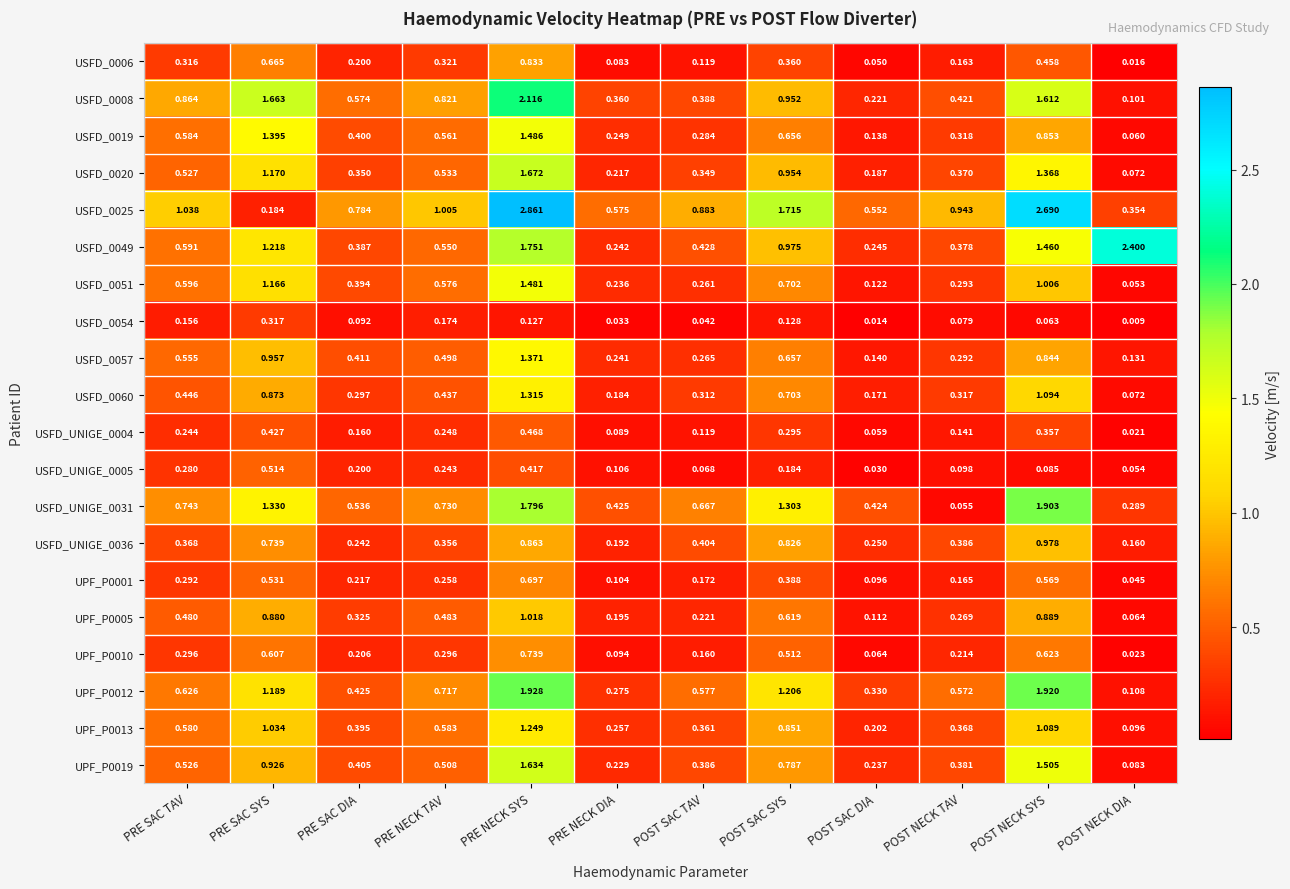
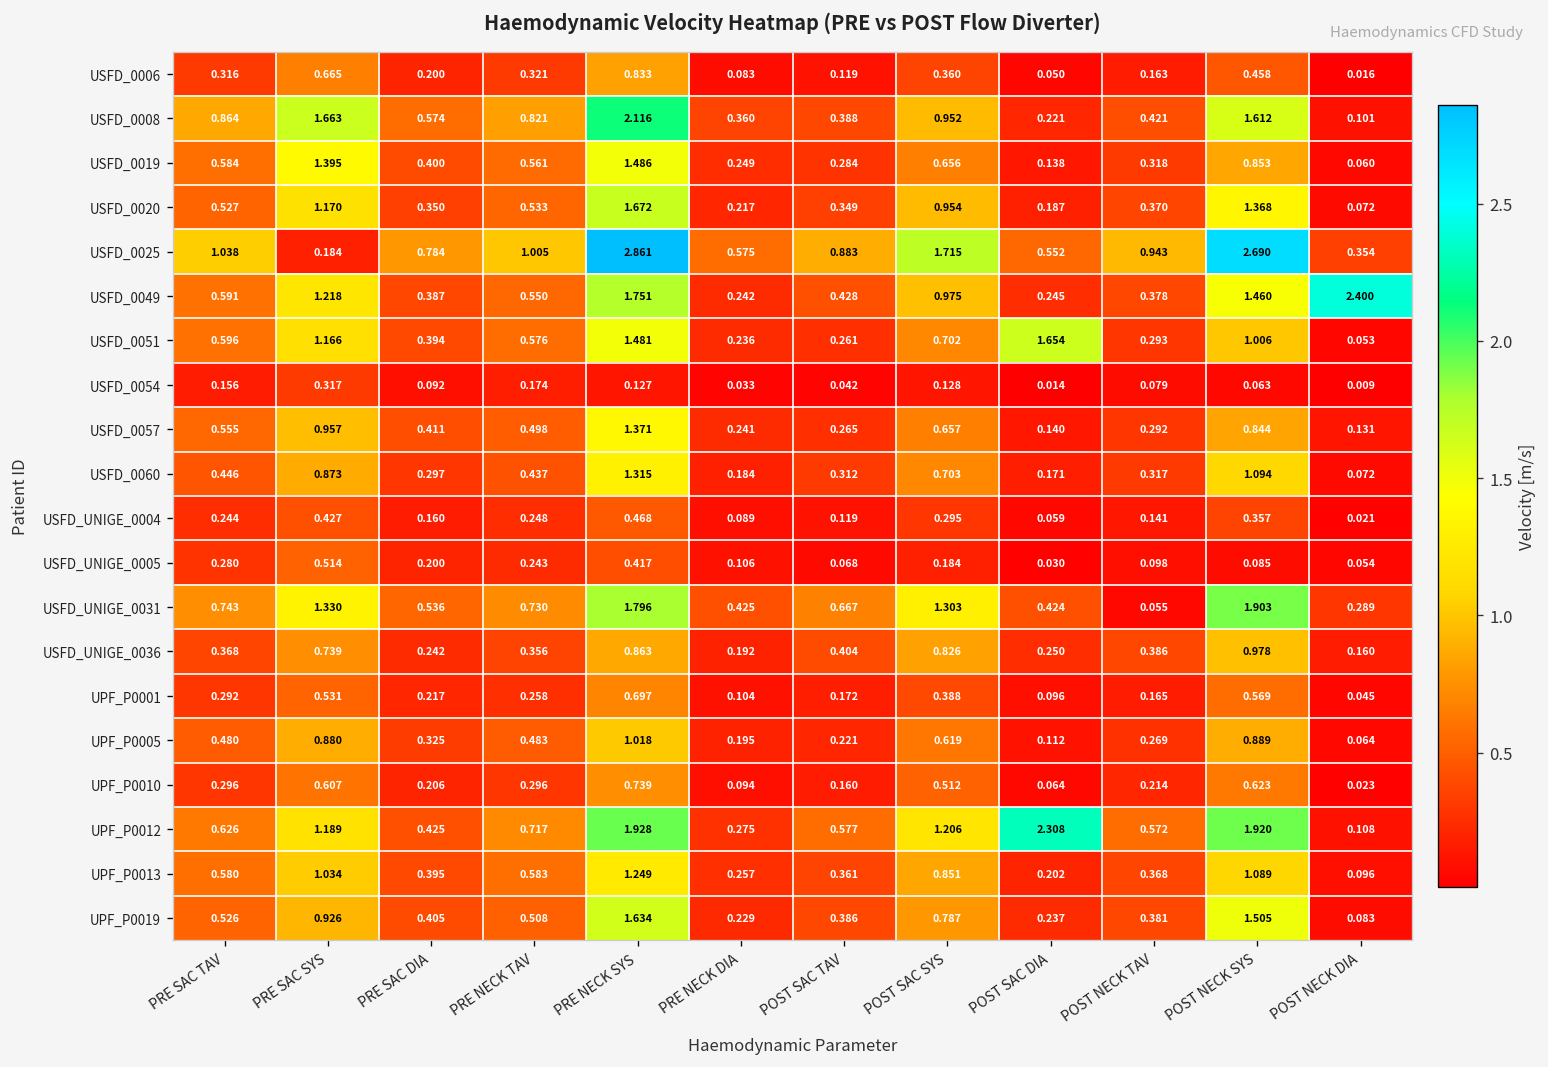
USFD_0051, POST SAC DIA: 0.122 -> 1.654
UPF_P0012, POST SAC DIA: 0.330 -> 2.308
